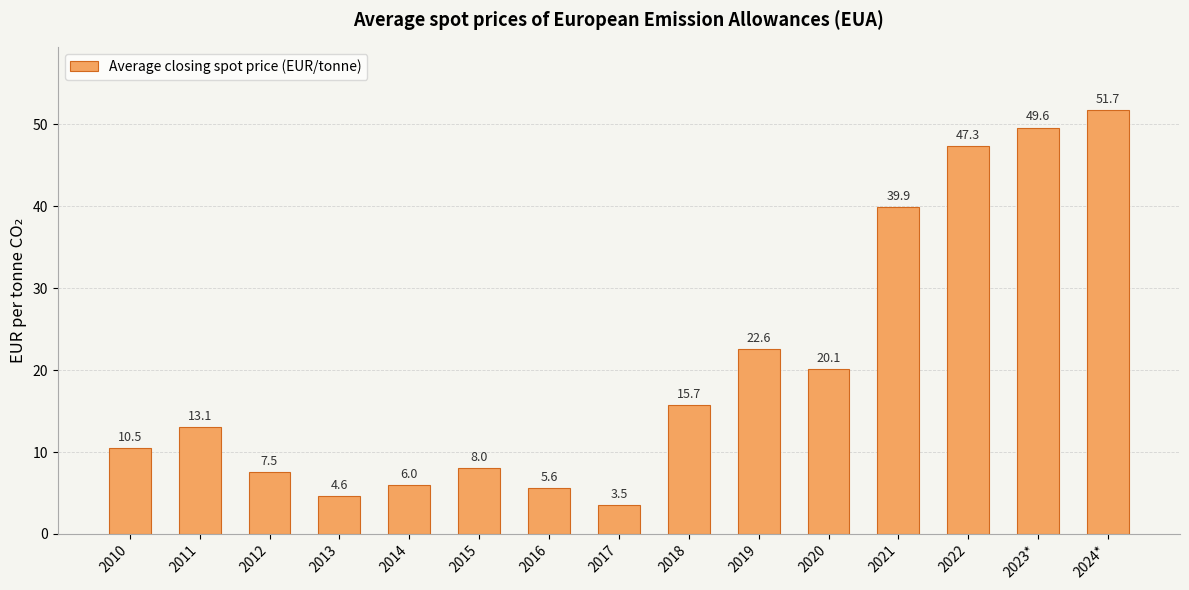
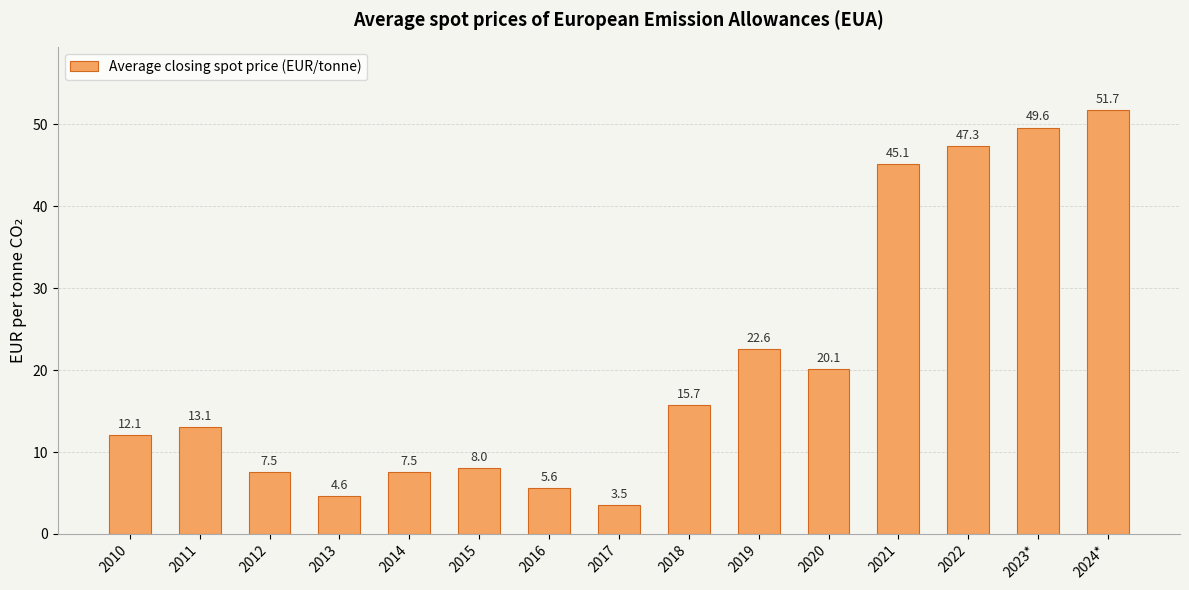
2010: 10.5 -> 12.1
2014: 6.0 -> 7.5
2021: 39.9 -> 45.1
